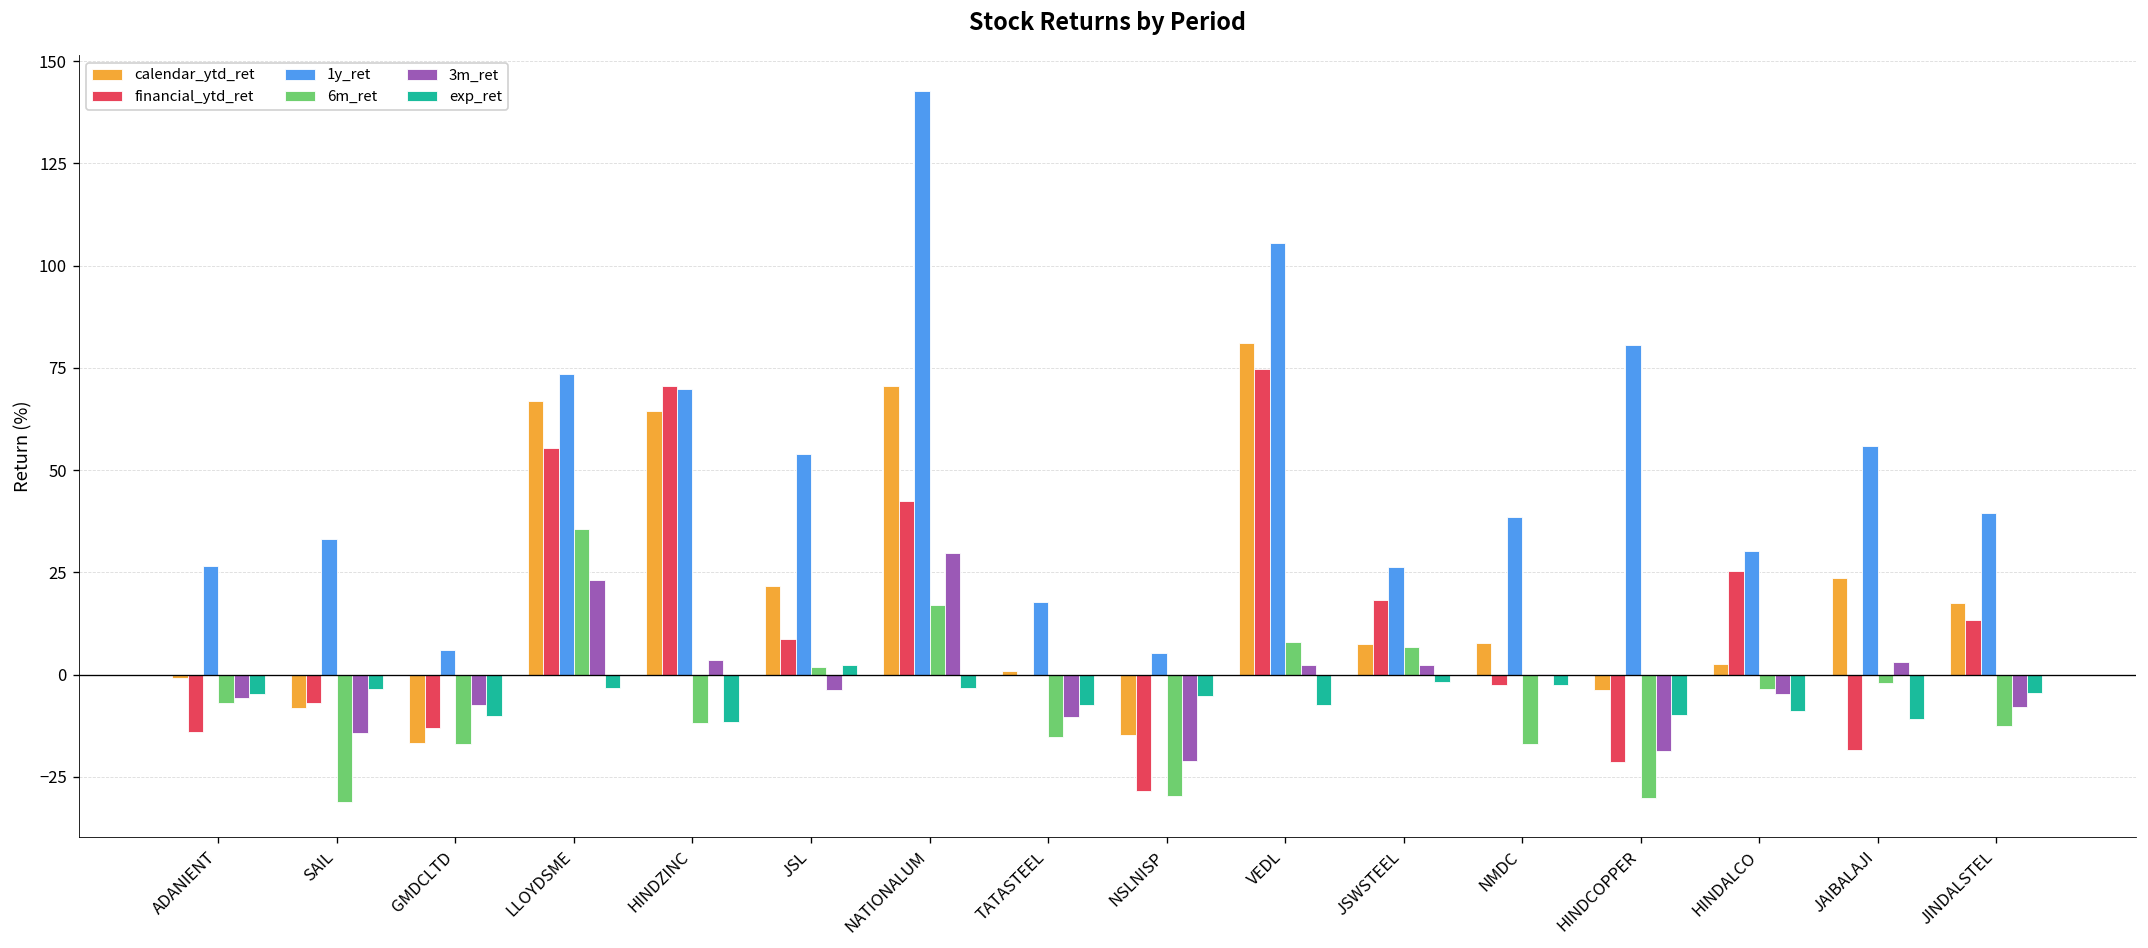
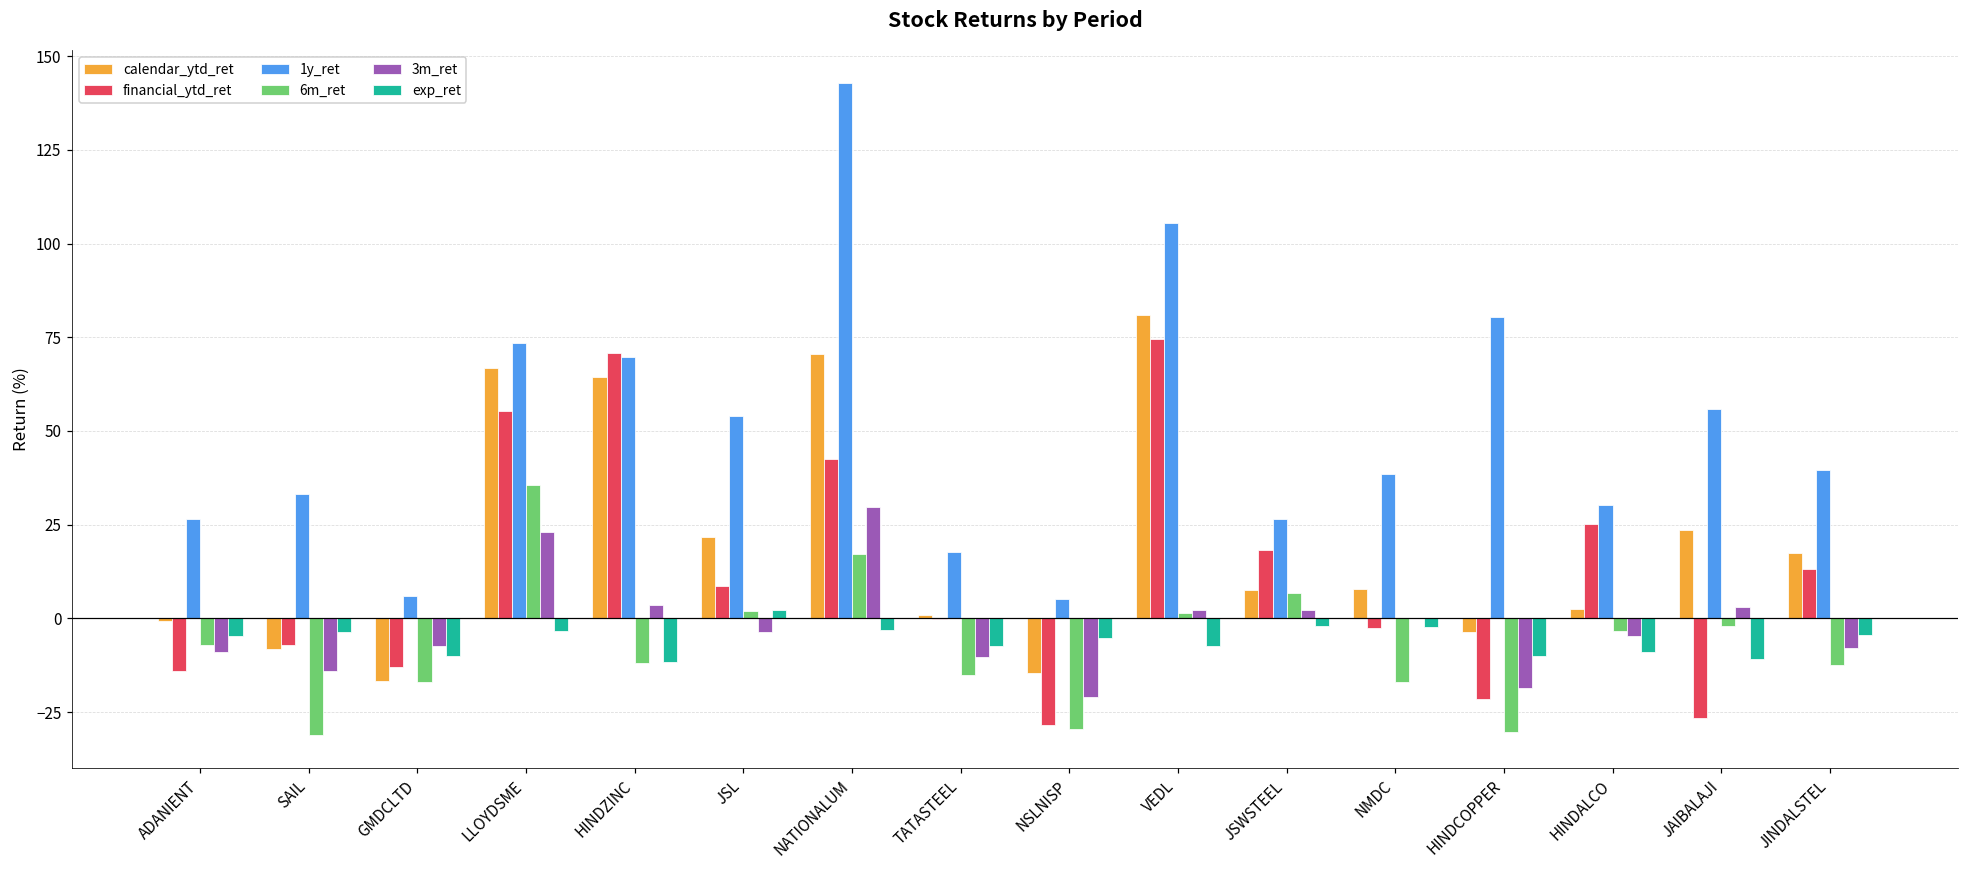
3m_ret, ADANIENT: -6 -> -9
6m_ret, VEDL: 8 -> 1
financial_ytd_ret, JAIBALAJI: -18 -> -27
